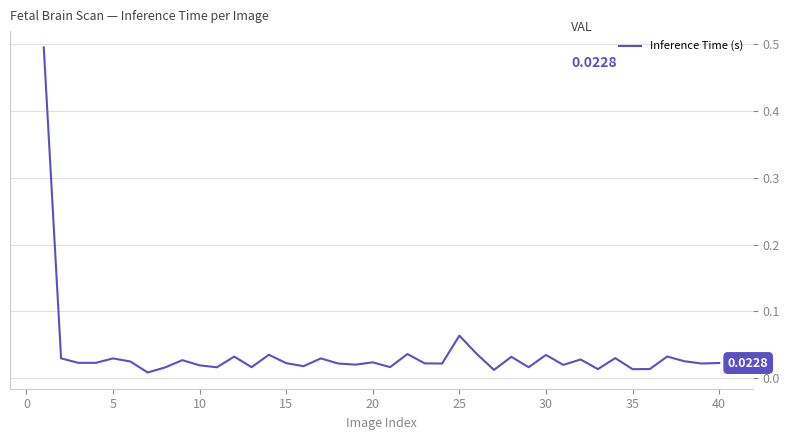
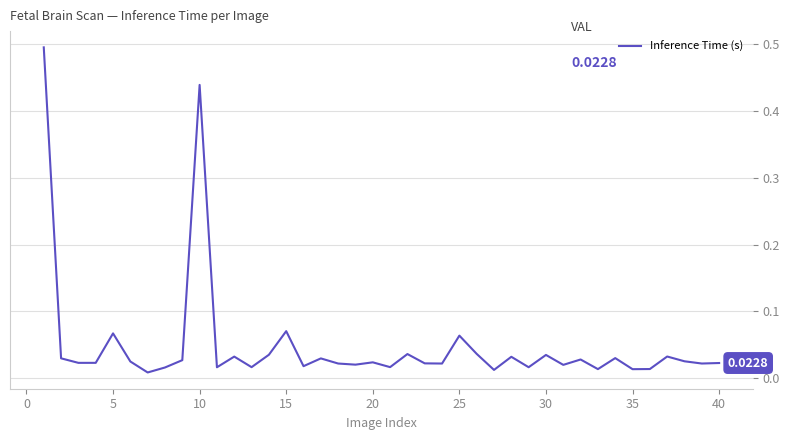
5: 0.03 -> 0.07
10: 0.02 -> 0.44
15: 0.02 -> 0.07
